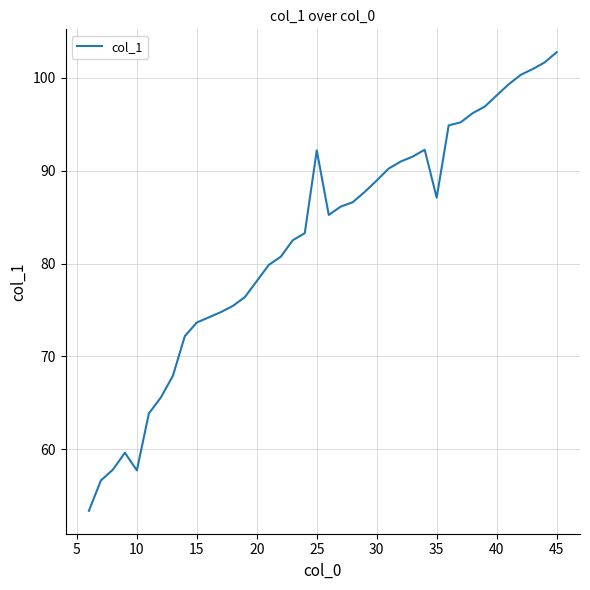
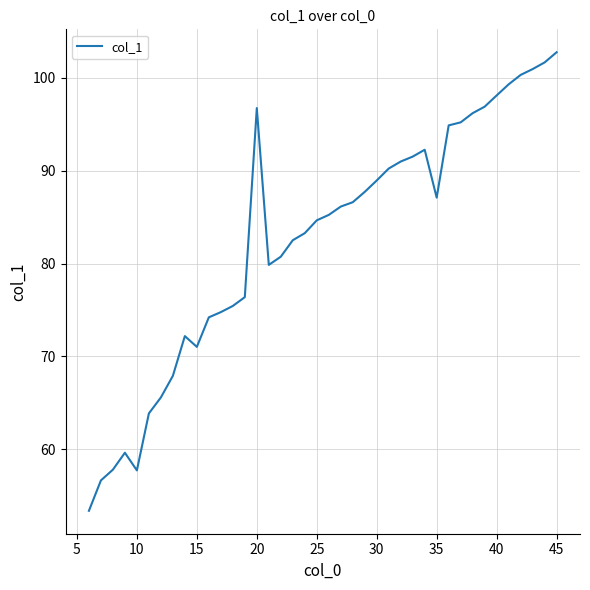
15: 74 -> 71
20: 78 -> 97
25: 92 -> 85
